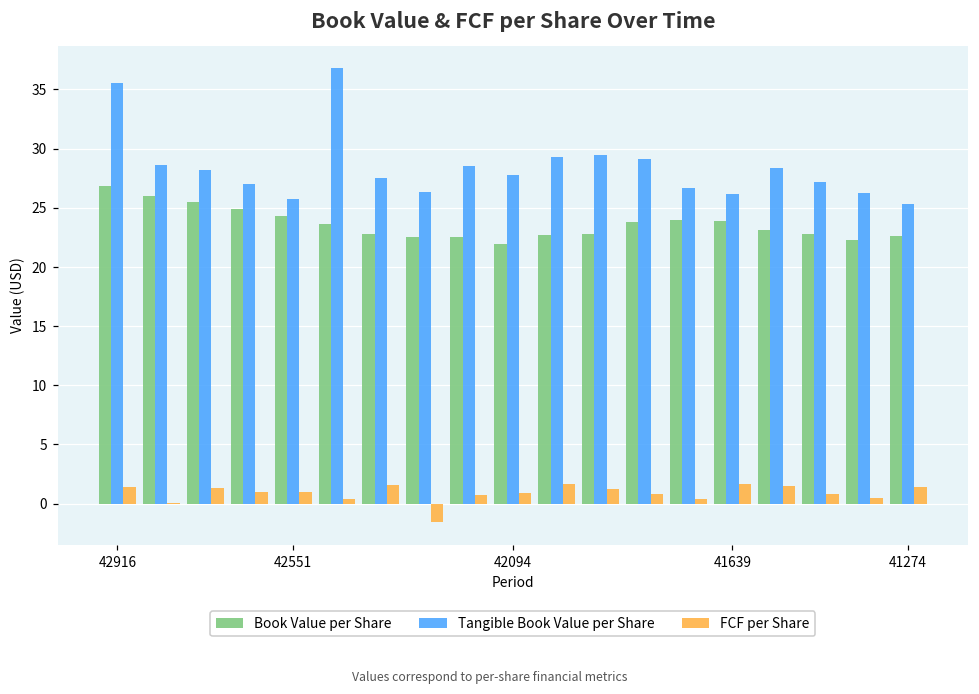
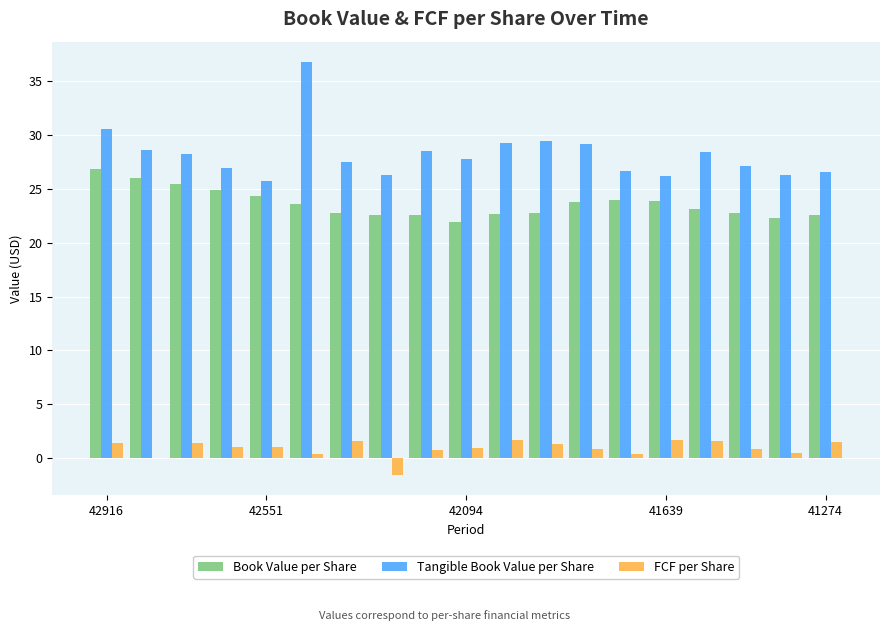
Tangible Book Value per Share, 42916: 35.6 -> 30.6
Tangible Book Value per Share, 41274: 25.3 -> 26.6
